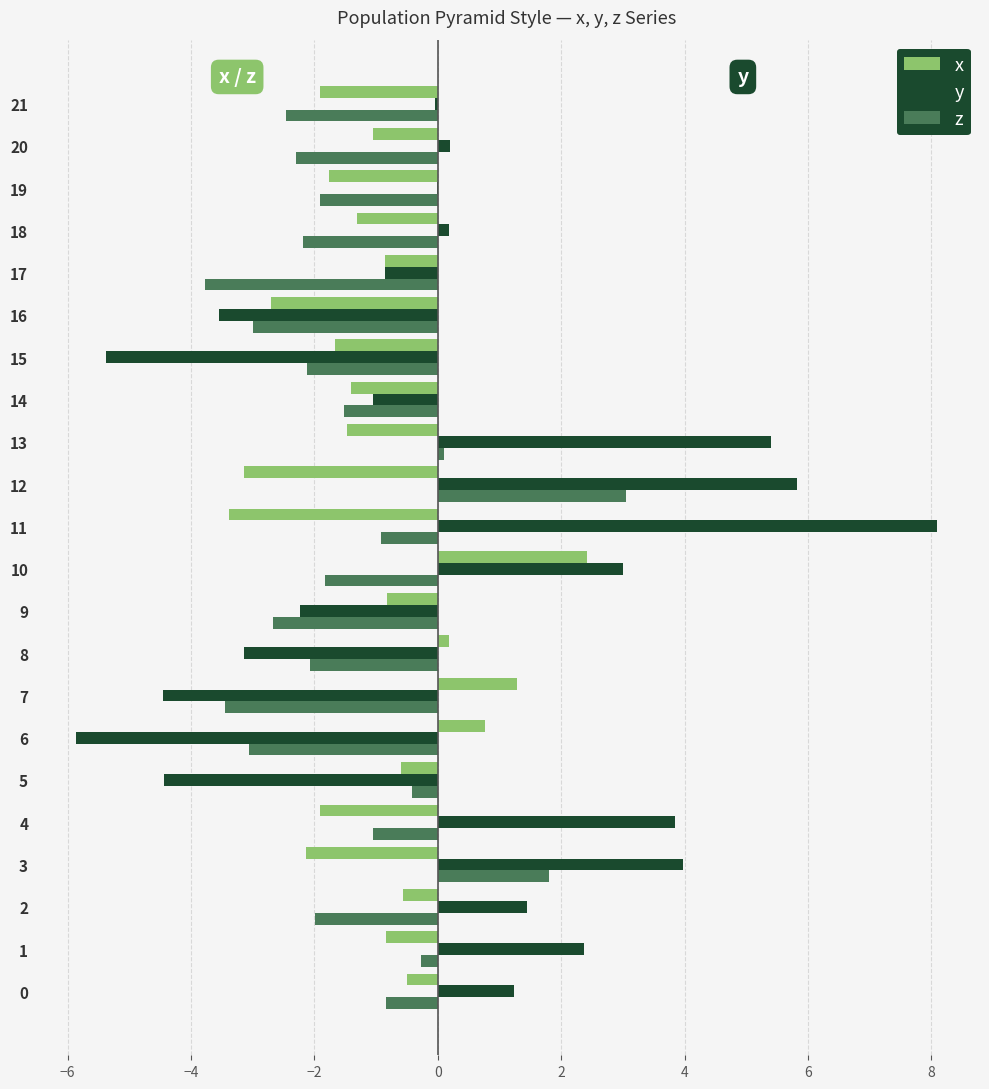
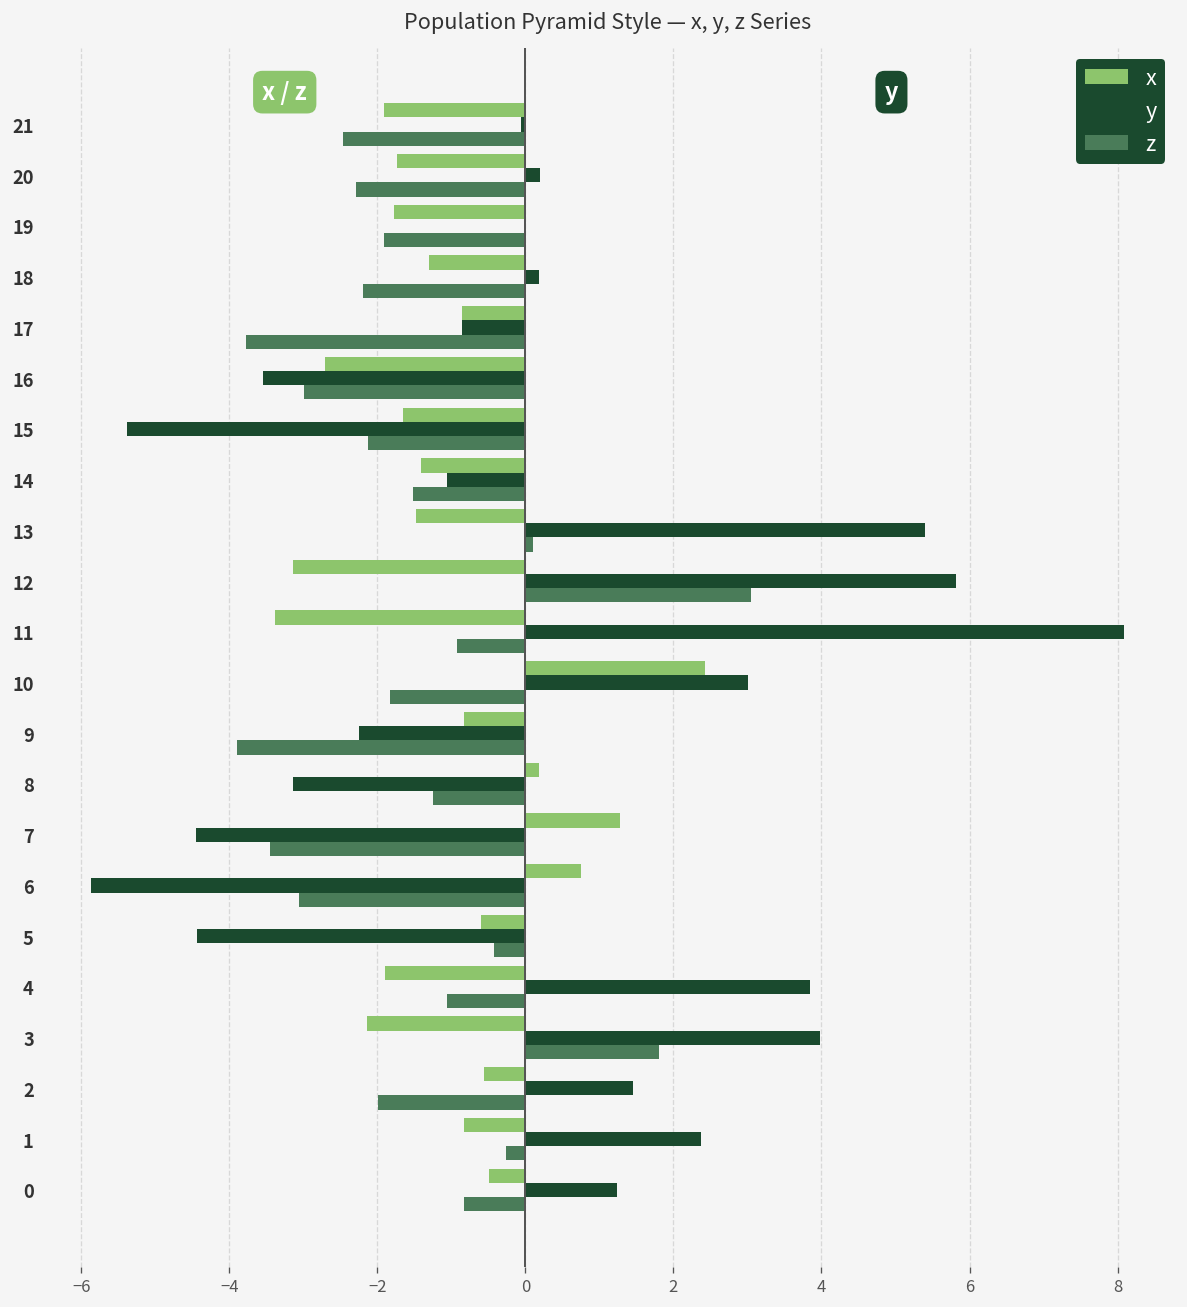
x, 20: -1.1 -> -1.7
z, 9: -2.7 -> -3.9
z, 8: -2.1 -> -1.3
